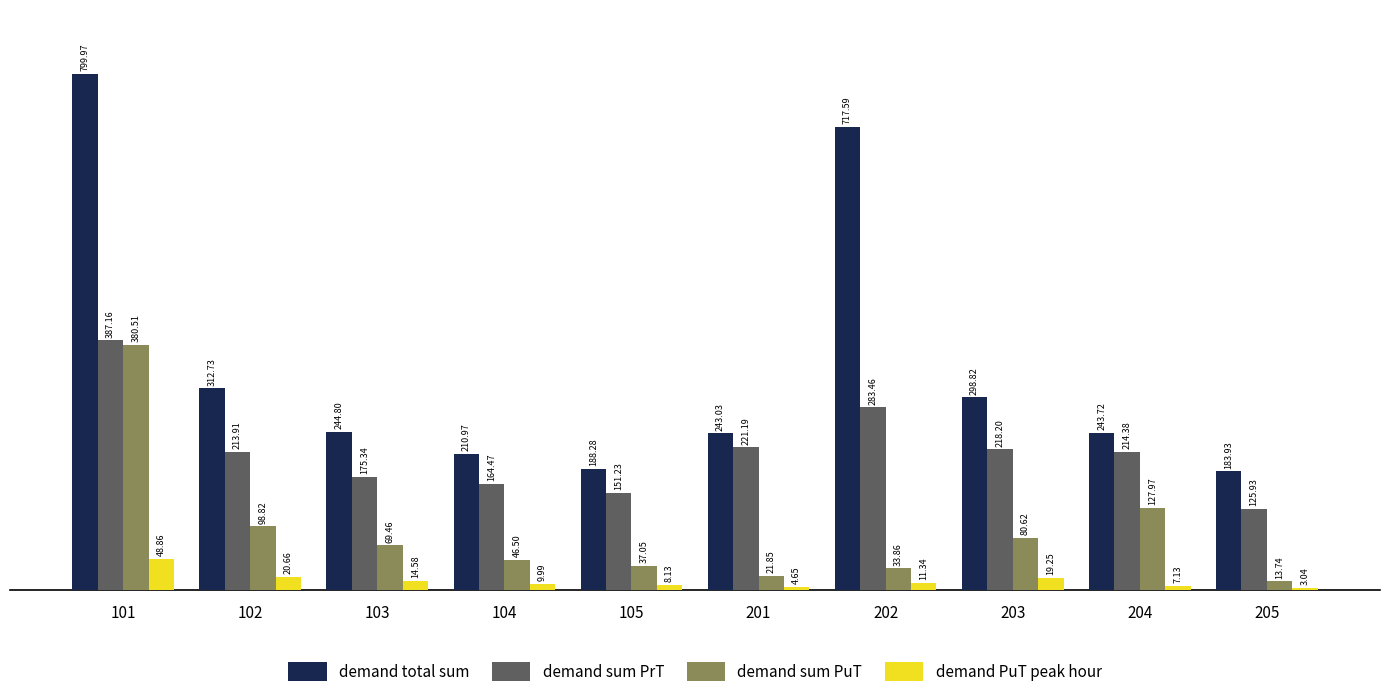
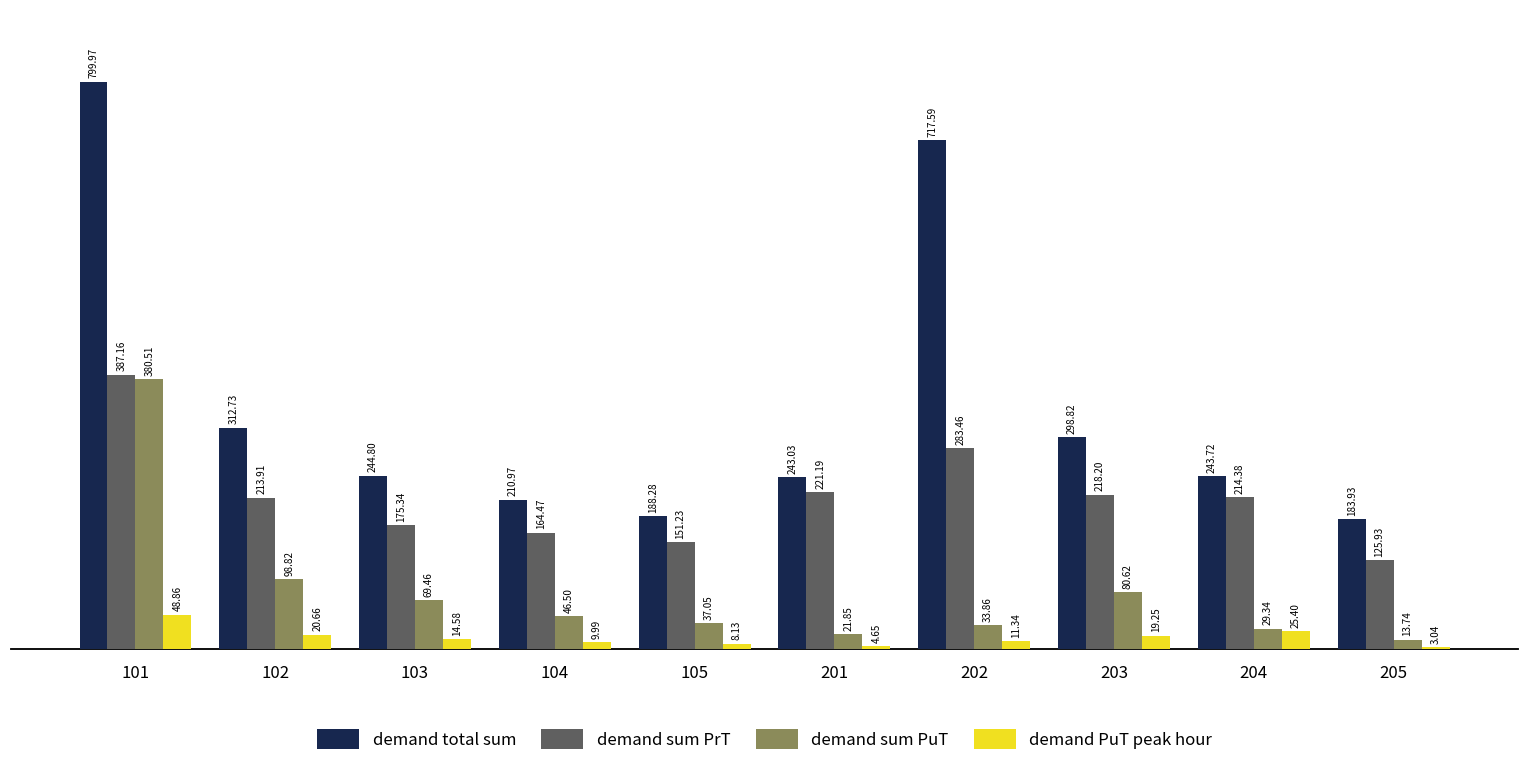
demand sum PuT, 204: 127.97 -> 29.34
demand PuT peak hour, 204: 7.13 -> 25.40
